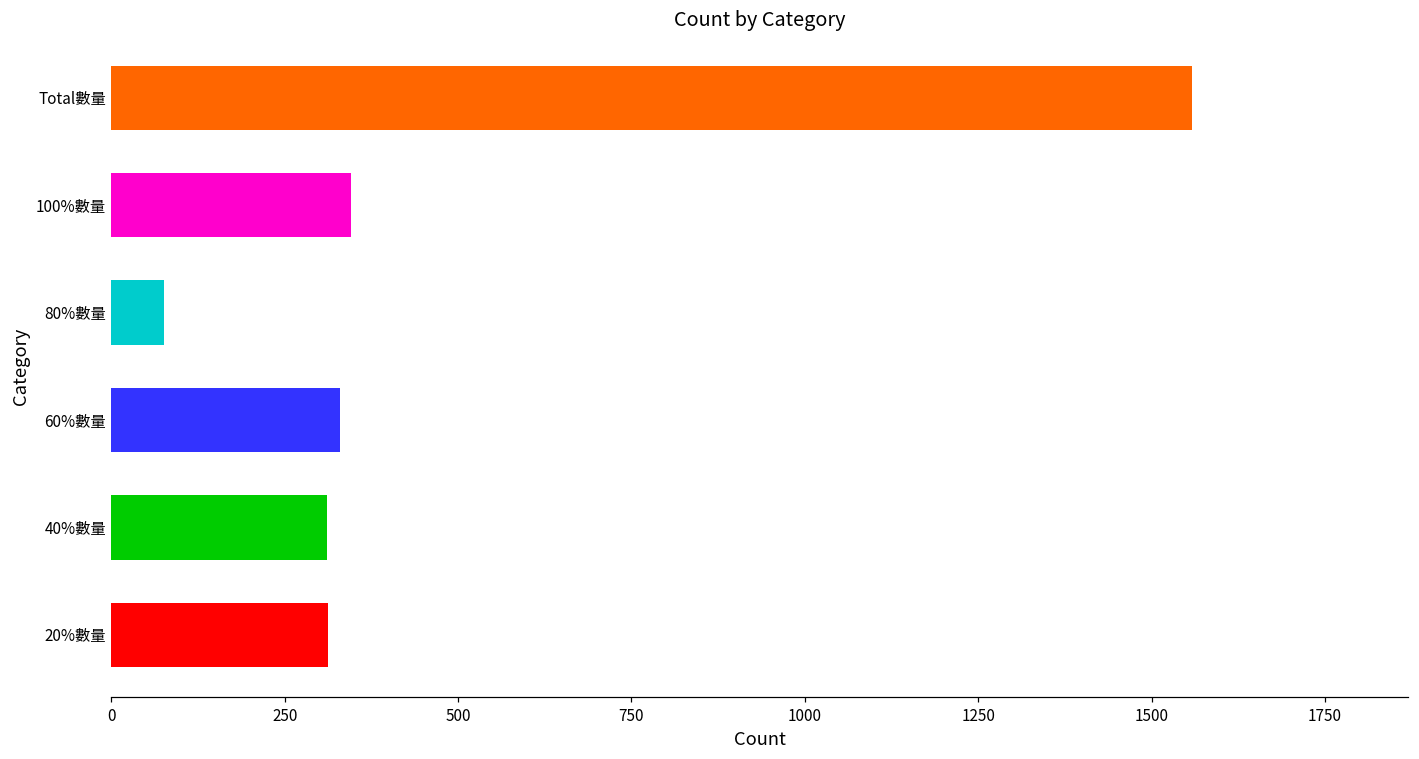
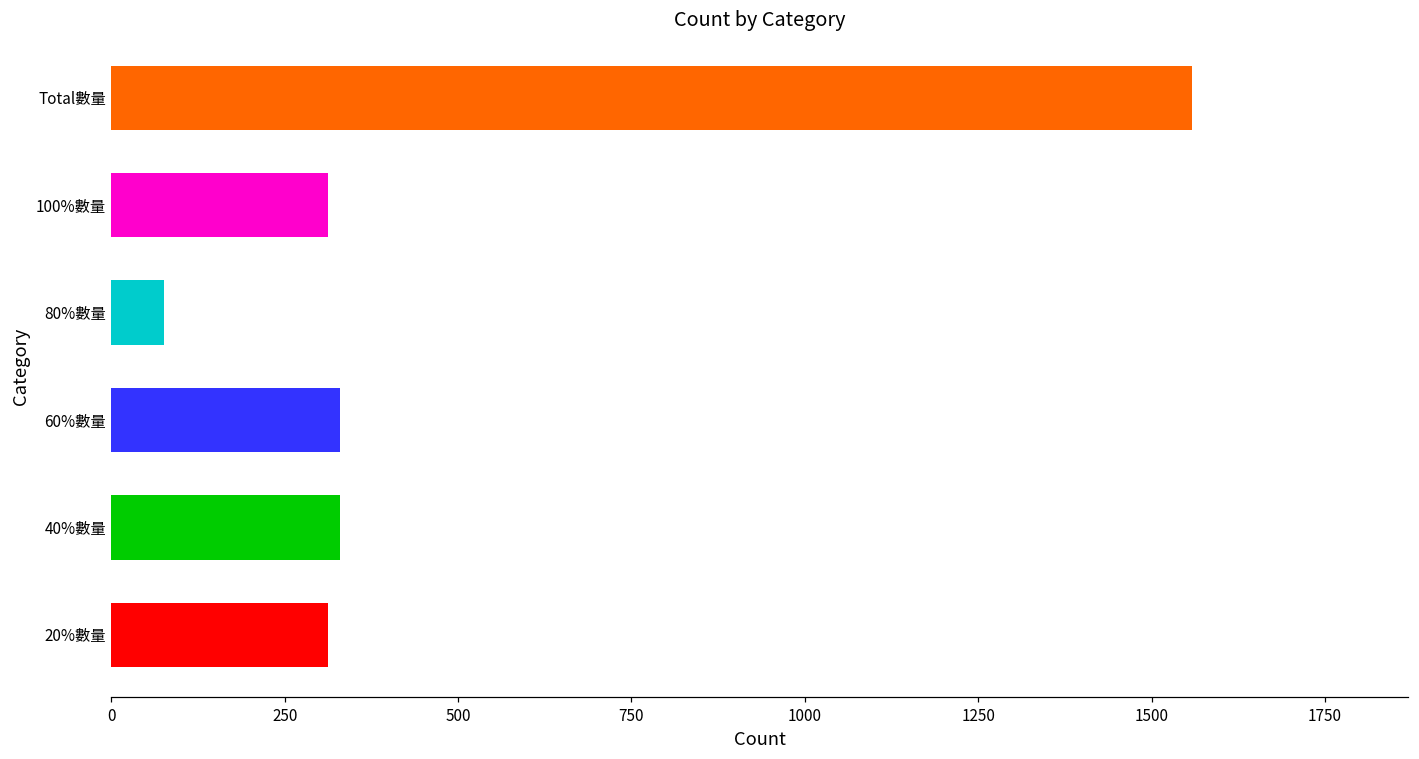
100%數量: 350 -> 310
40%數量: 310 -> 330
